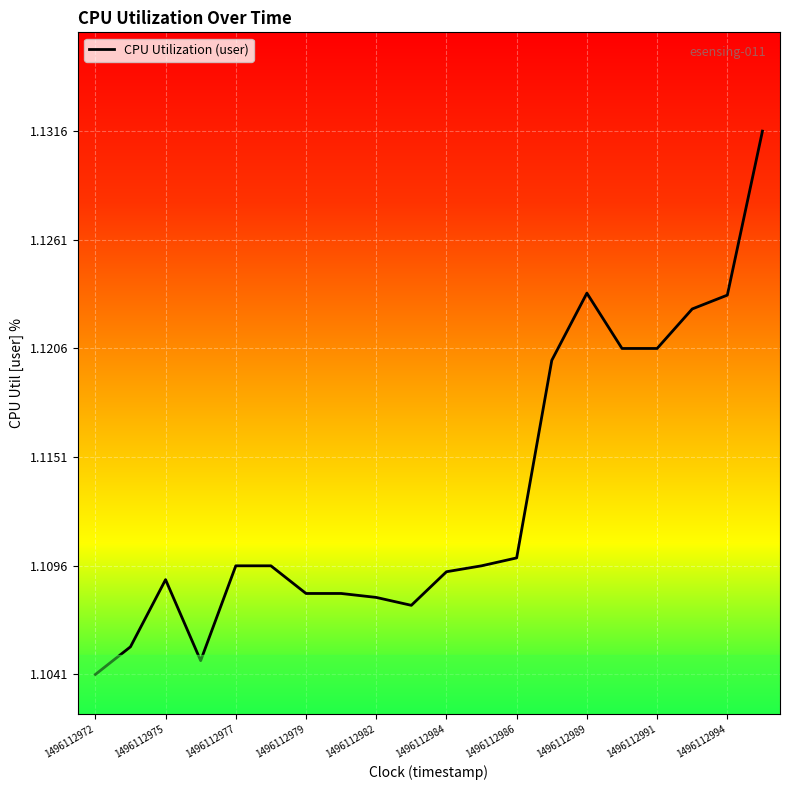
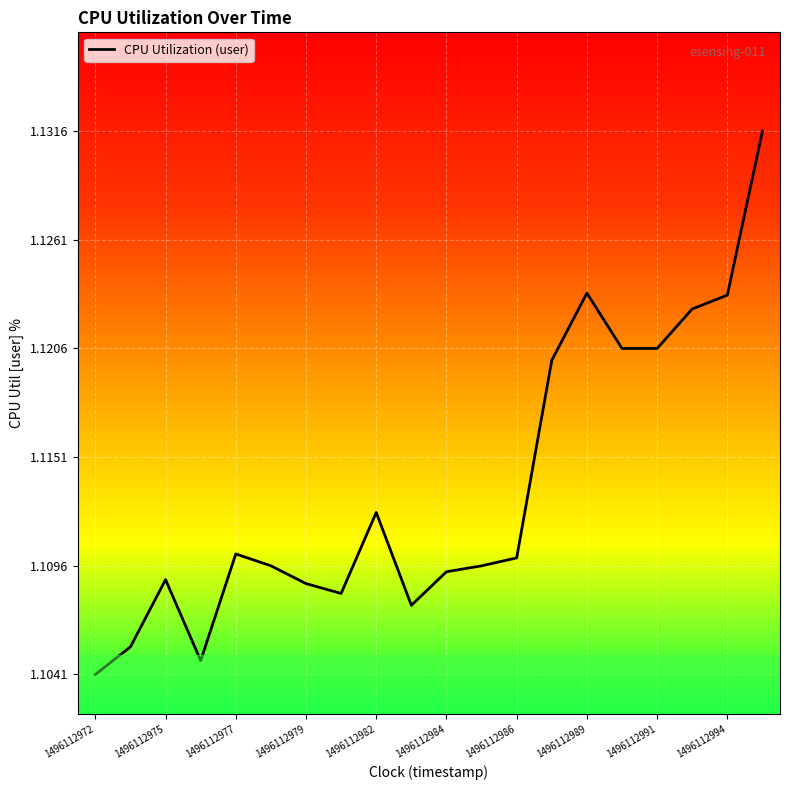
1496112977: 1.1096 -> 1.1102
1496112979: 1.1082 -> 1.1087
1496112982: 1.1080 -> 1.1123
